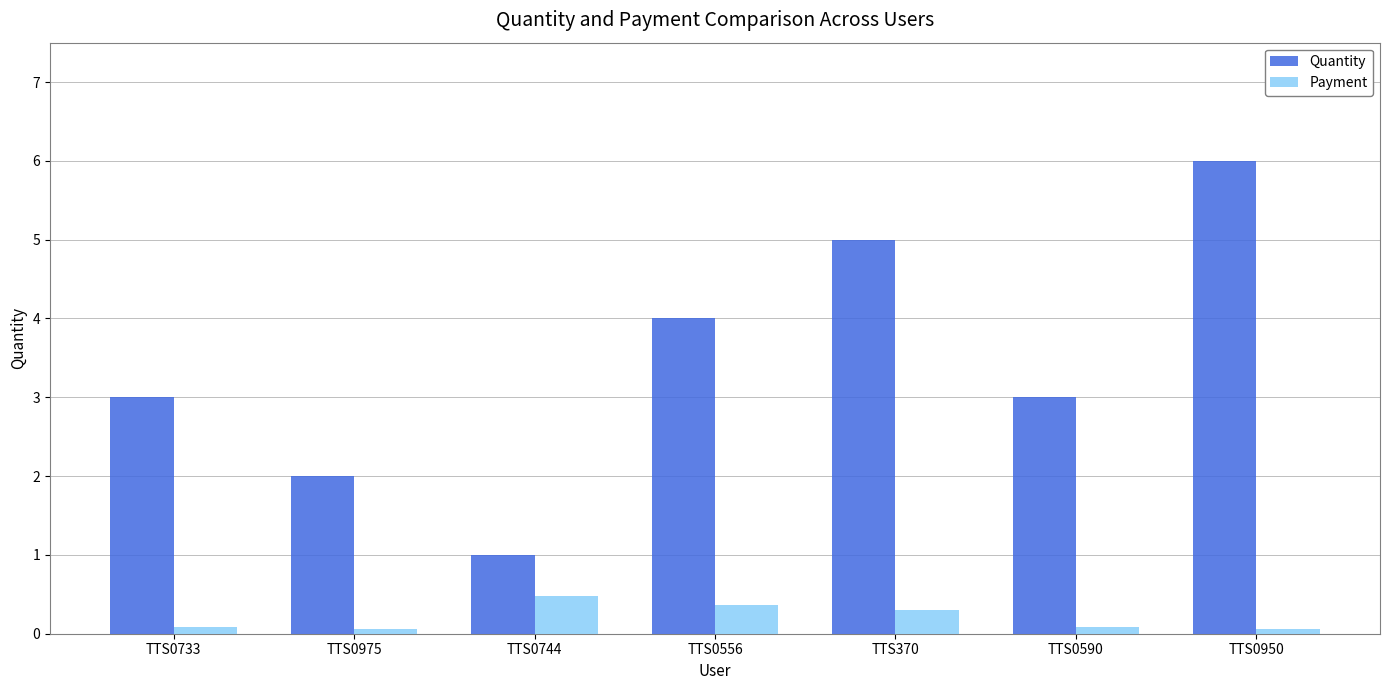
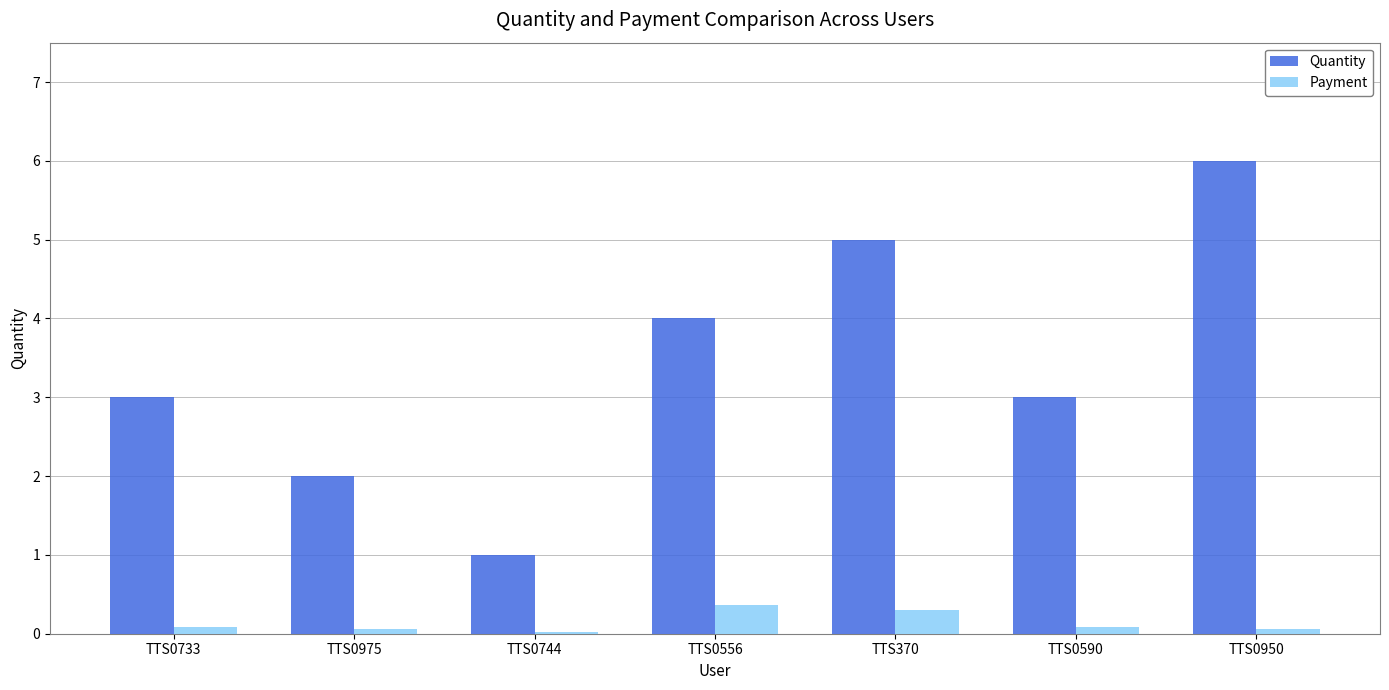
Payment, TTS0744: 0.5 -> 0.0
